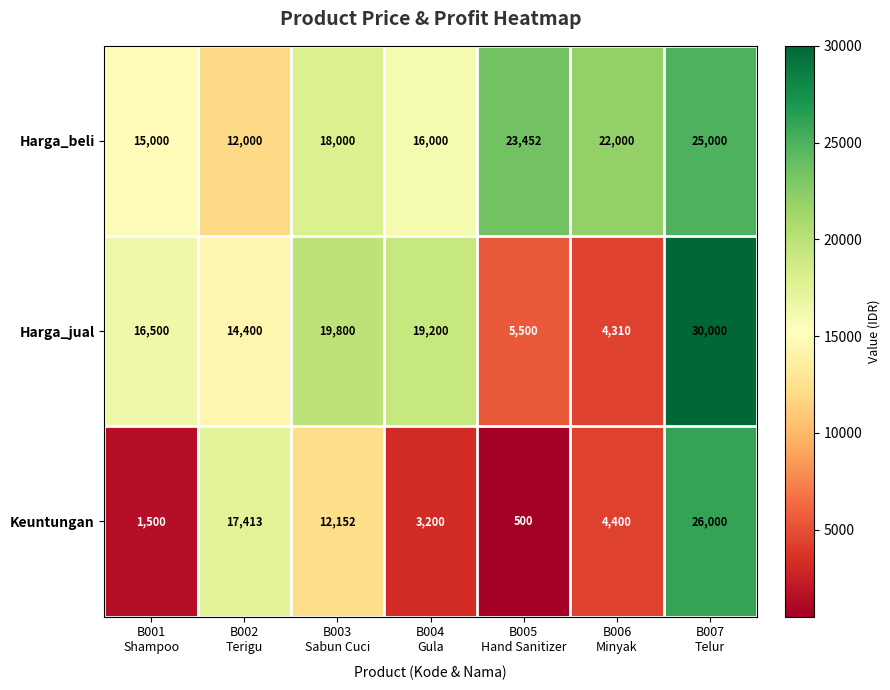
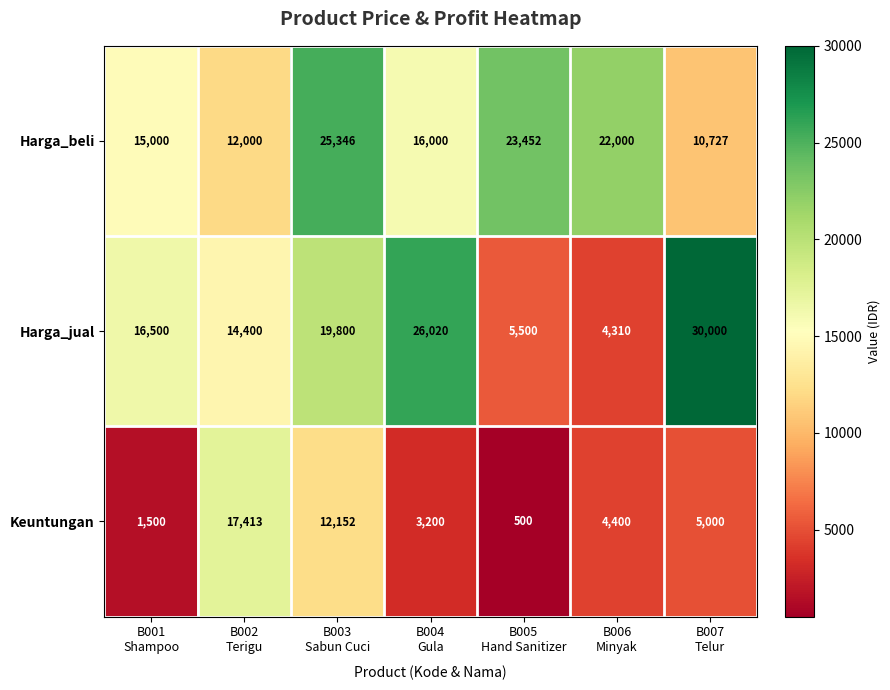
Harga_beli, B003 Sabun Cuci: 18,000 -> 25,346
Harga_beli, B007 Telur: 25,000 -> 10,727
Harga_jual, B004 Gula: 19,200 -> 26,020
Keuntungan, B007 Telur: 26,000 -> 5,000
